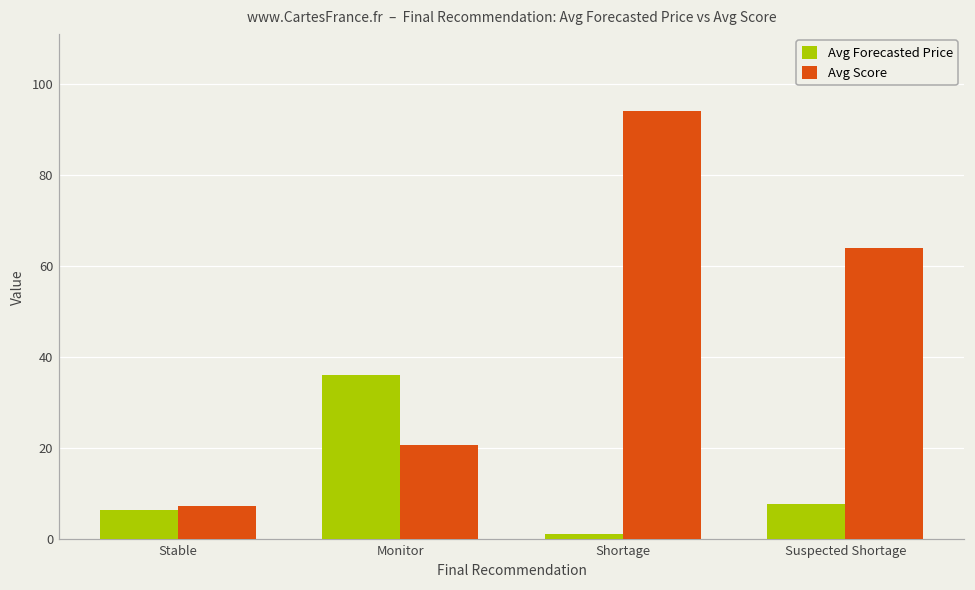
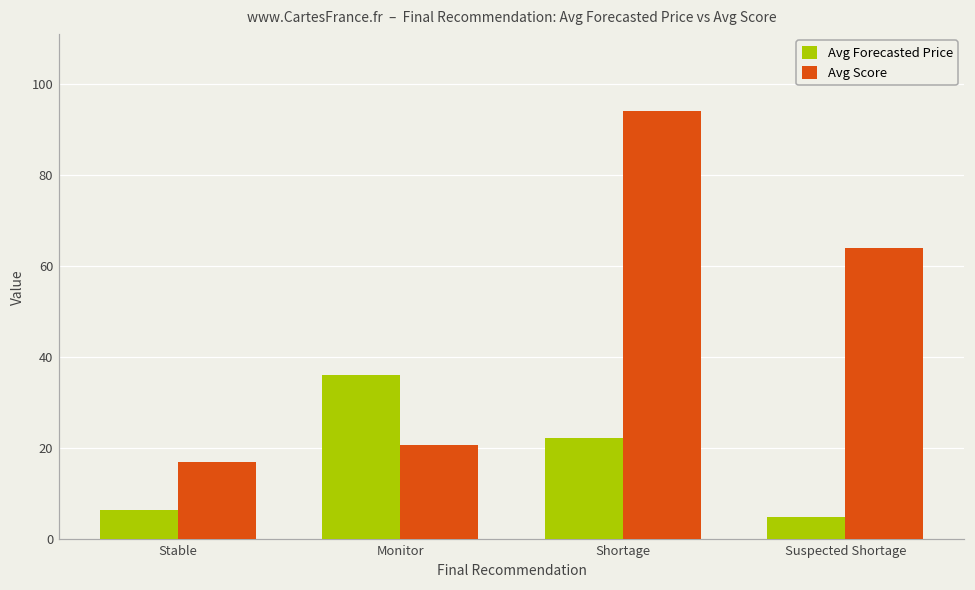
Avg Score, Stable: 7 -> 17
Avg Forecasted Price, Shortage: 1 -> 22
Avg Forecasted Price, Suspected Shortage: 8 -> 5
